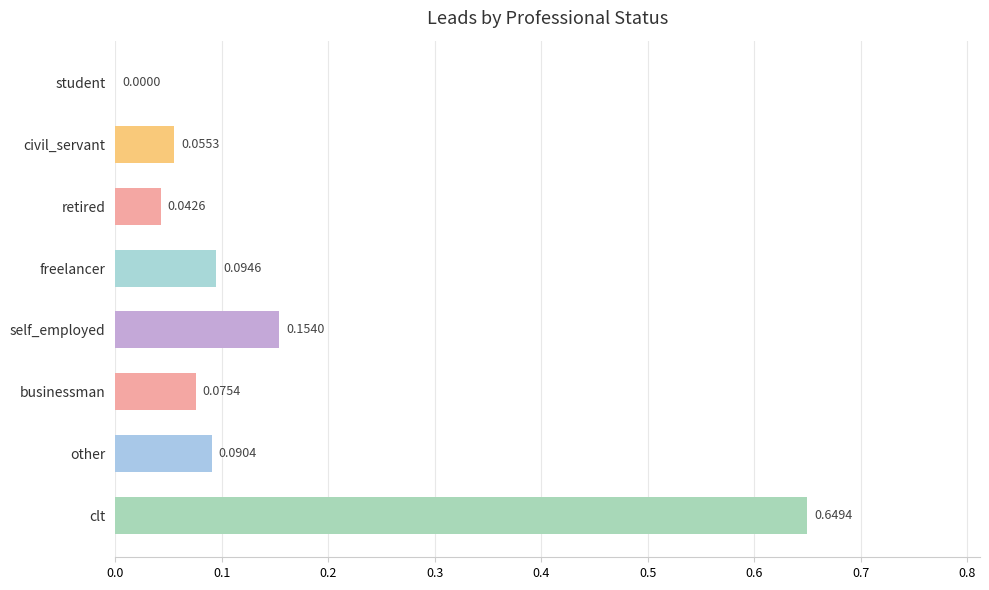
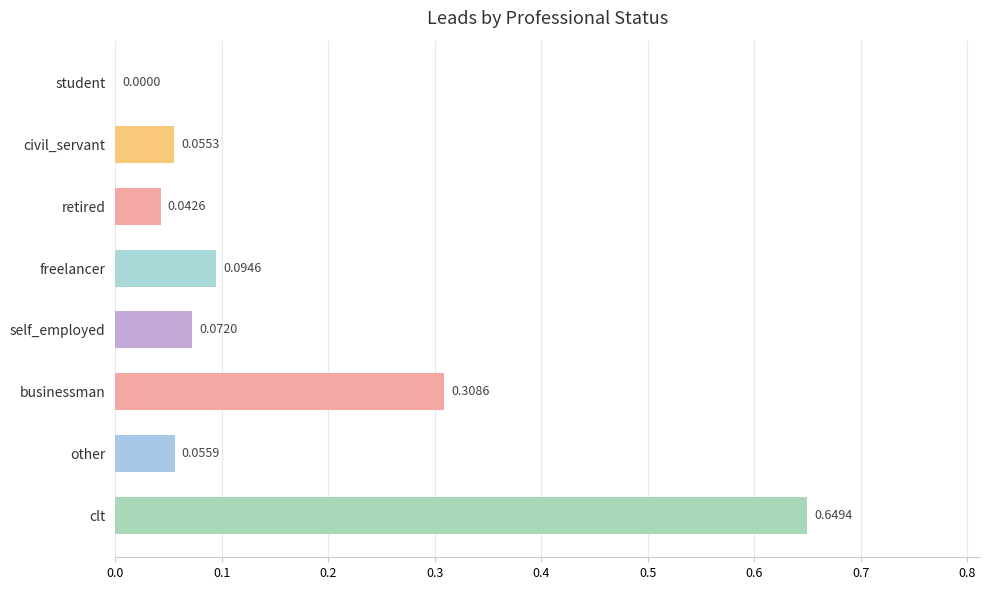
self_employed: 0.1540 -> 0.0720
businessman: 0.0754 -> 0.3086
other: 0.0904 -> 0.0559
